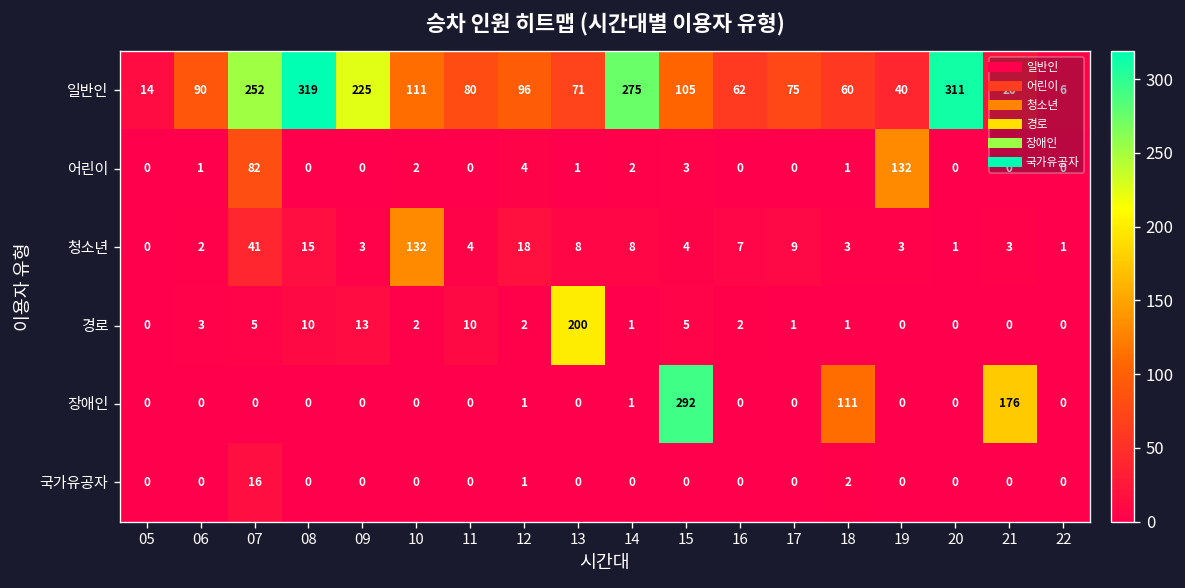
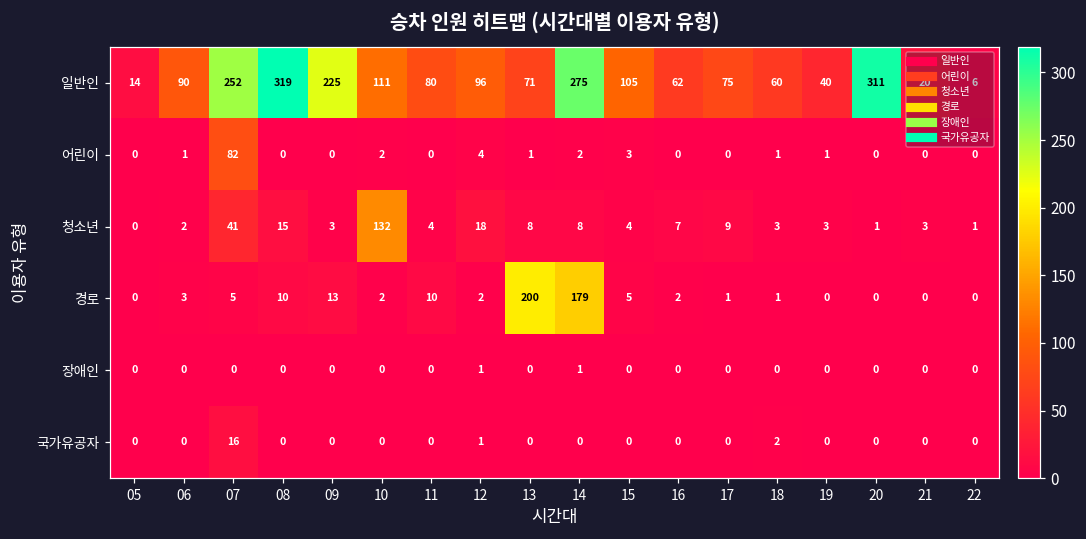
어린이, 19: 132 -> 1
경로, 14: 1 -> 179
장애인, 15: 292 -> 0
장애인, 18: 111 -> 0
장애인, 21: 176 -> 0
